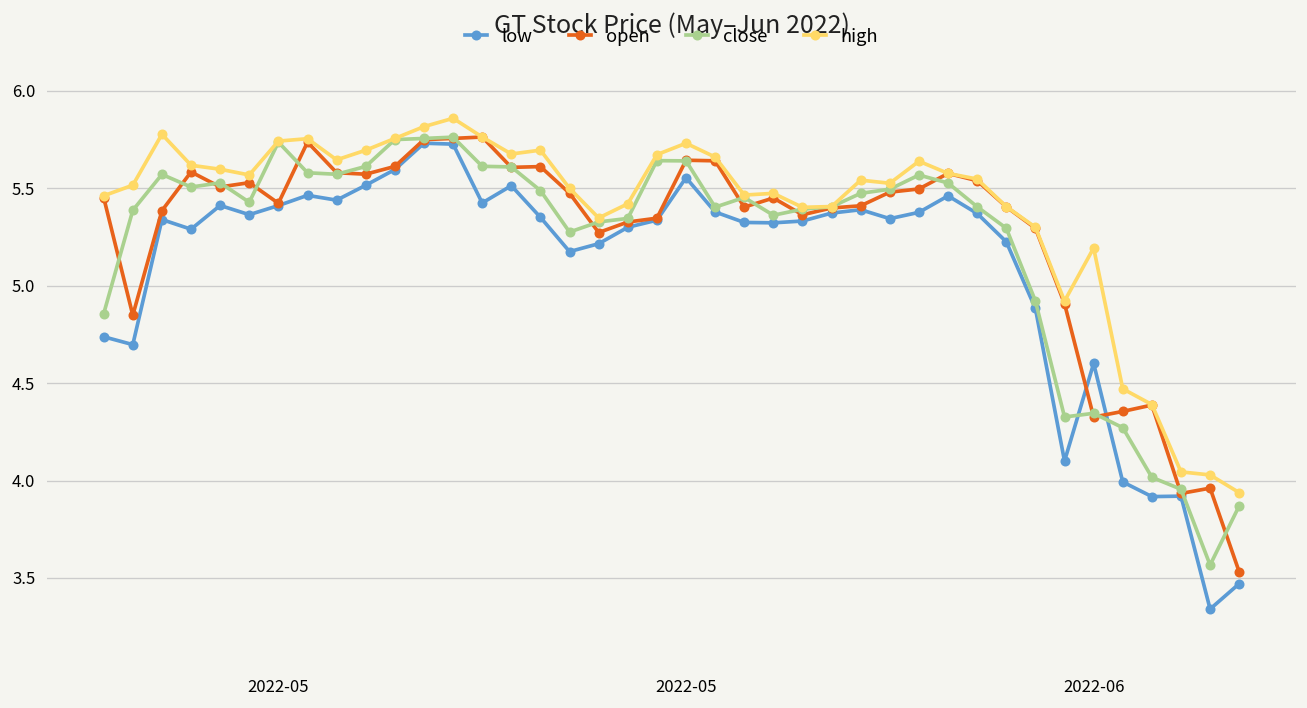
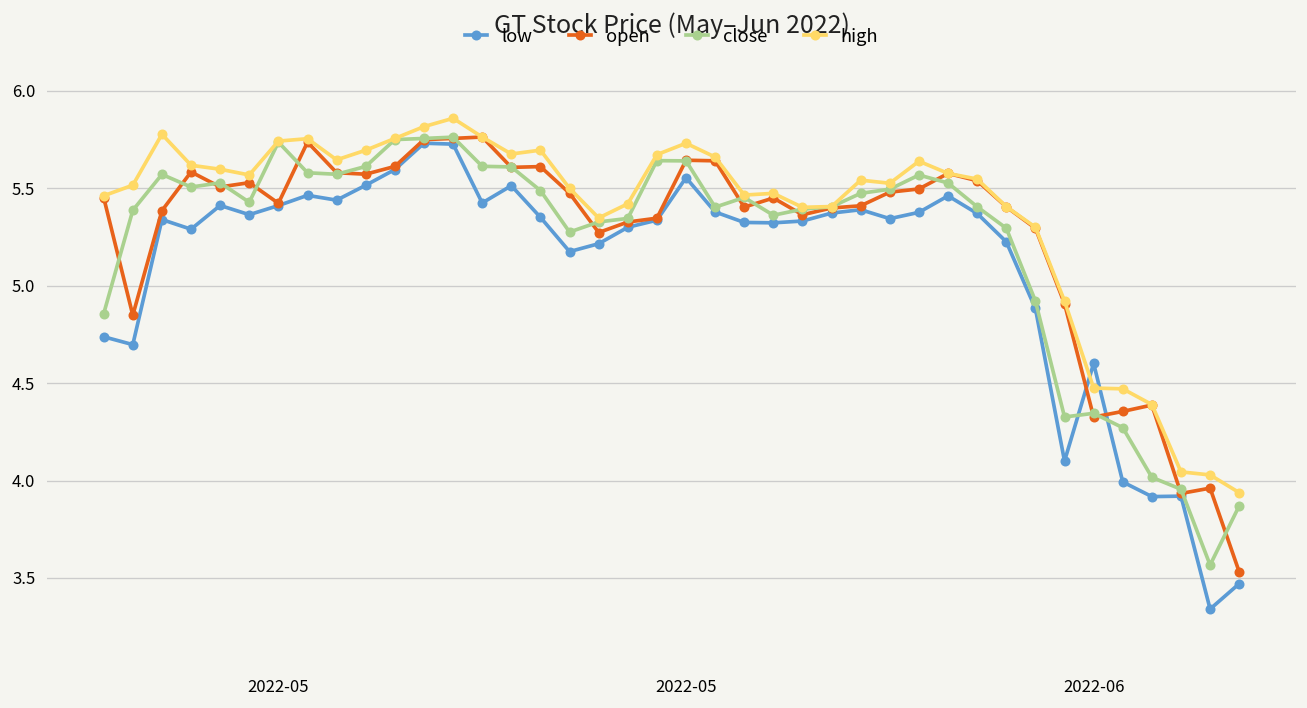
high, 2022-06: 5.19 -> 4.47
